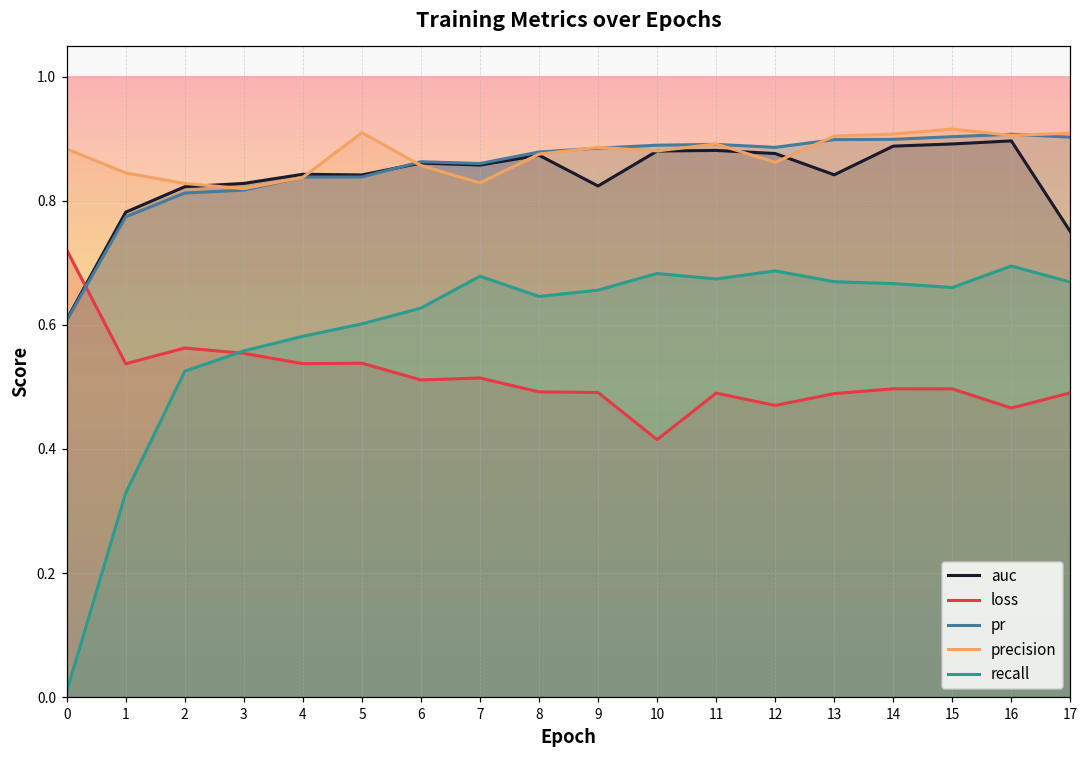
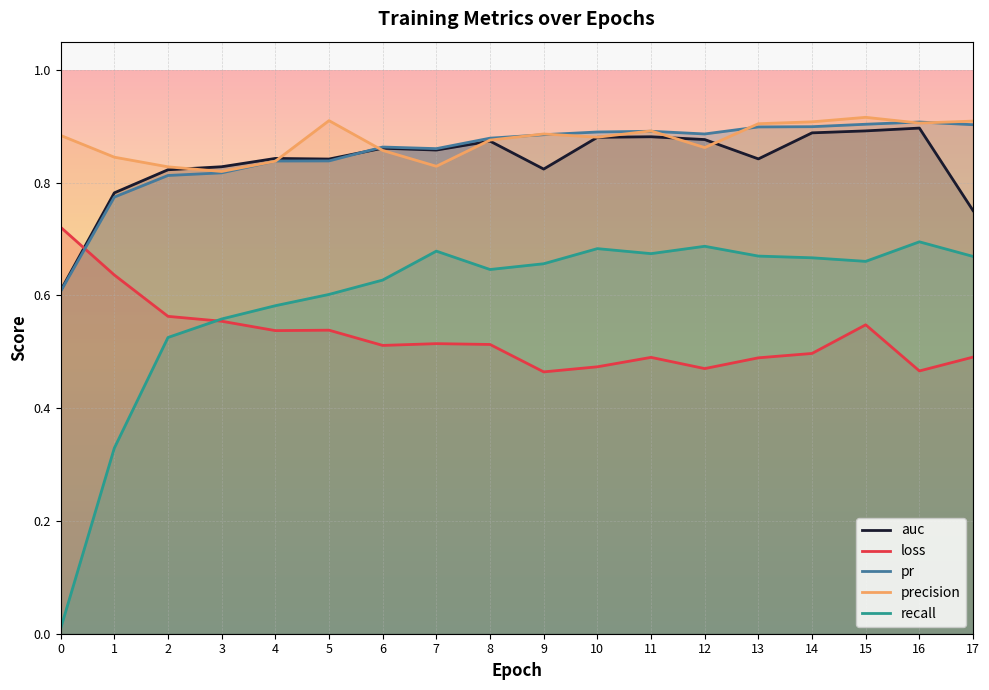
loss, 1: 0.54 -> 0.64
loss, 8: 0.49 -> 0.51
loss, 9: 0.49 -> 0.46
loss, 10: 0.42 -> 0.47
loss, 15: 0.50 -> 0.55
